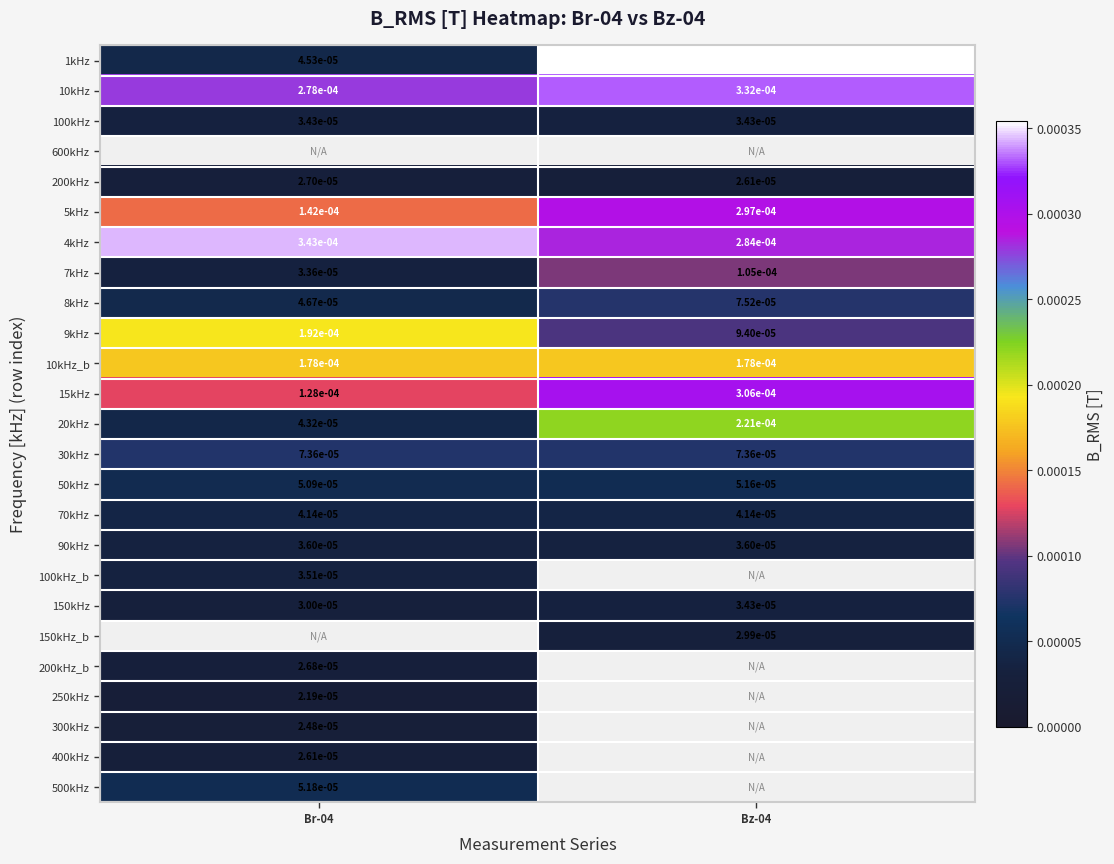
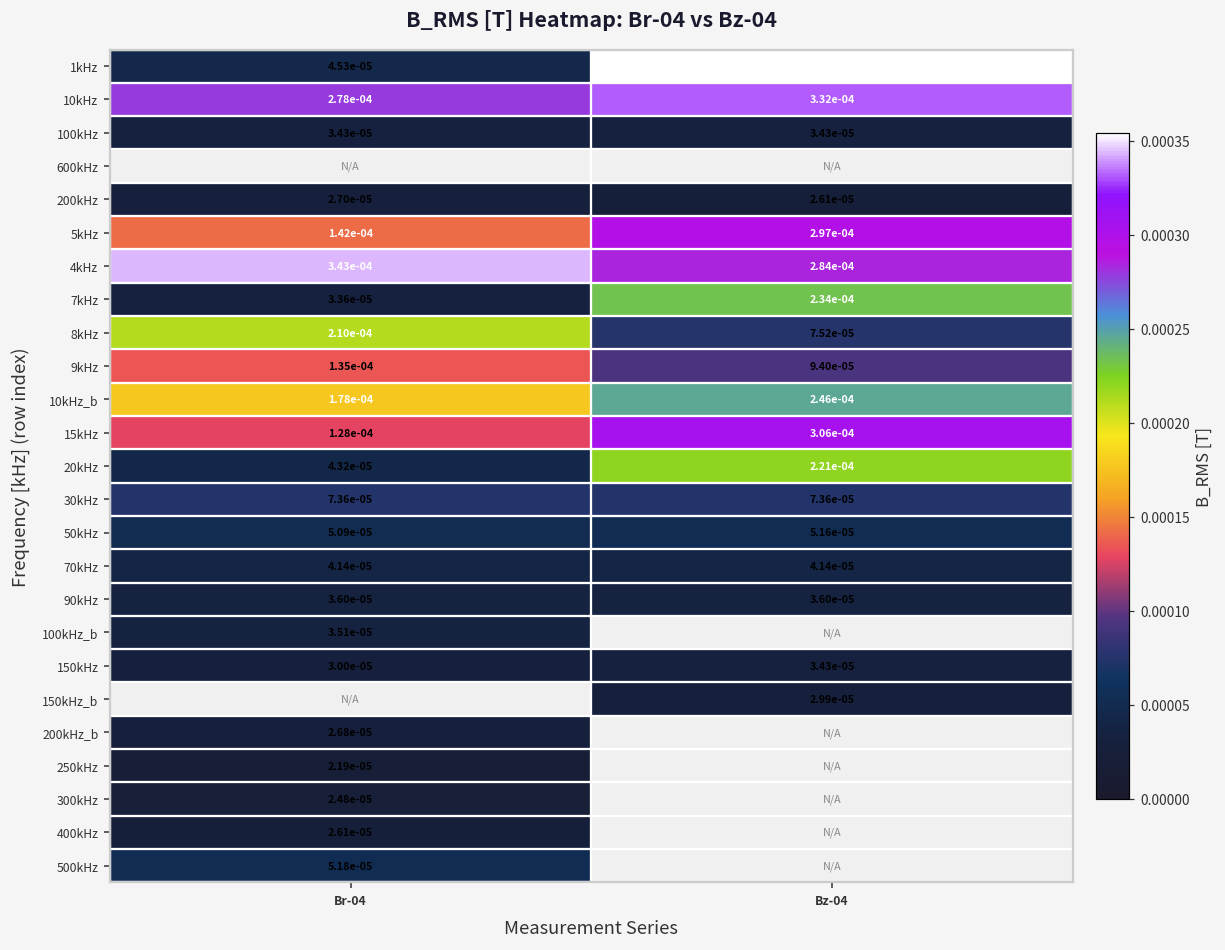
7kHz, Bz-04: 1.05e-04 -> 2.34e-04
8kHz, Br-04: 4.67e-05 -> 2.10e-04
9kHz, Br-04: 1.92e-04 -> 1.35e-04
10kHz_b, Bz-04: 1.78e-04 -> 2.46e-04
